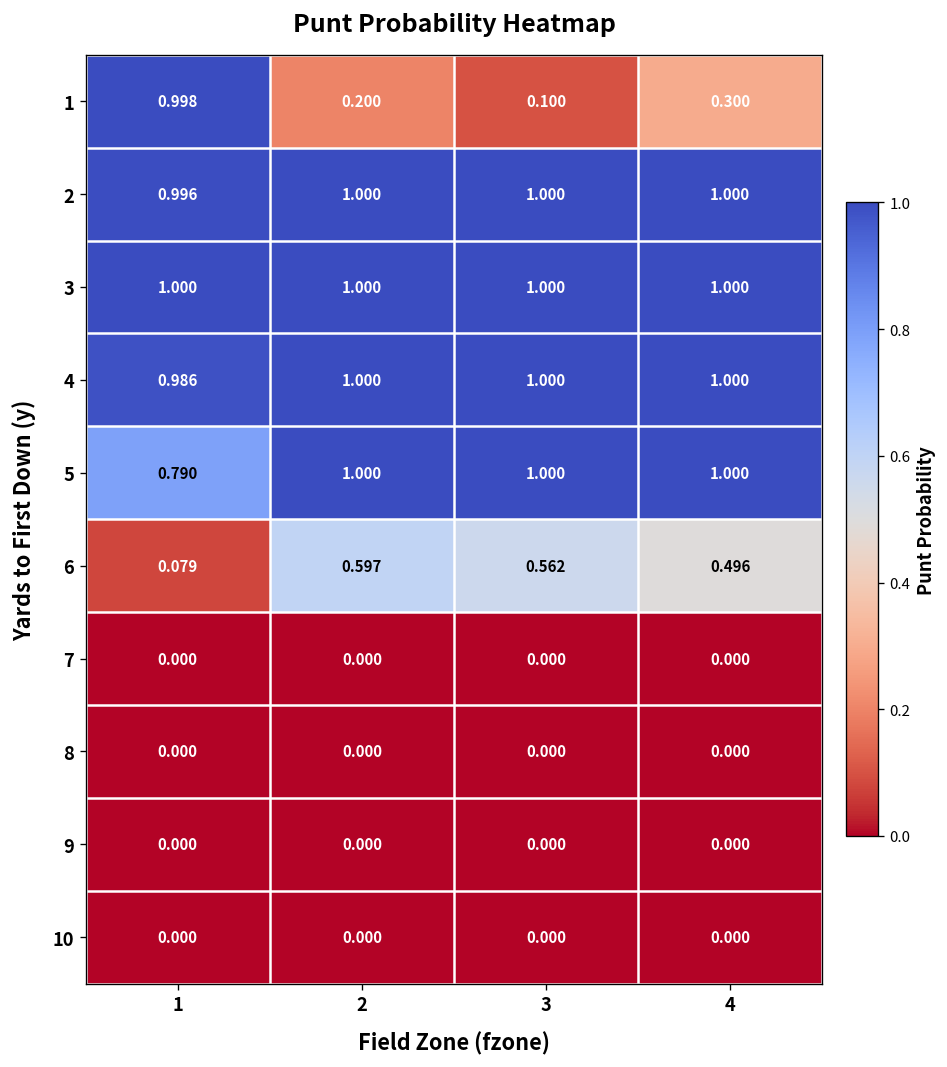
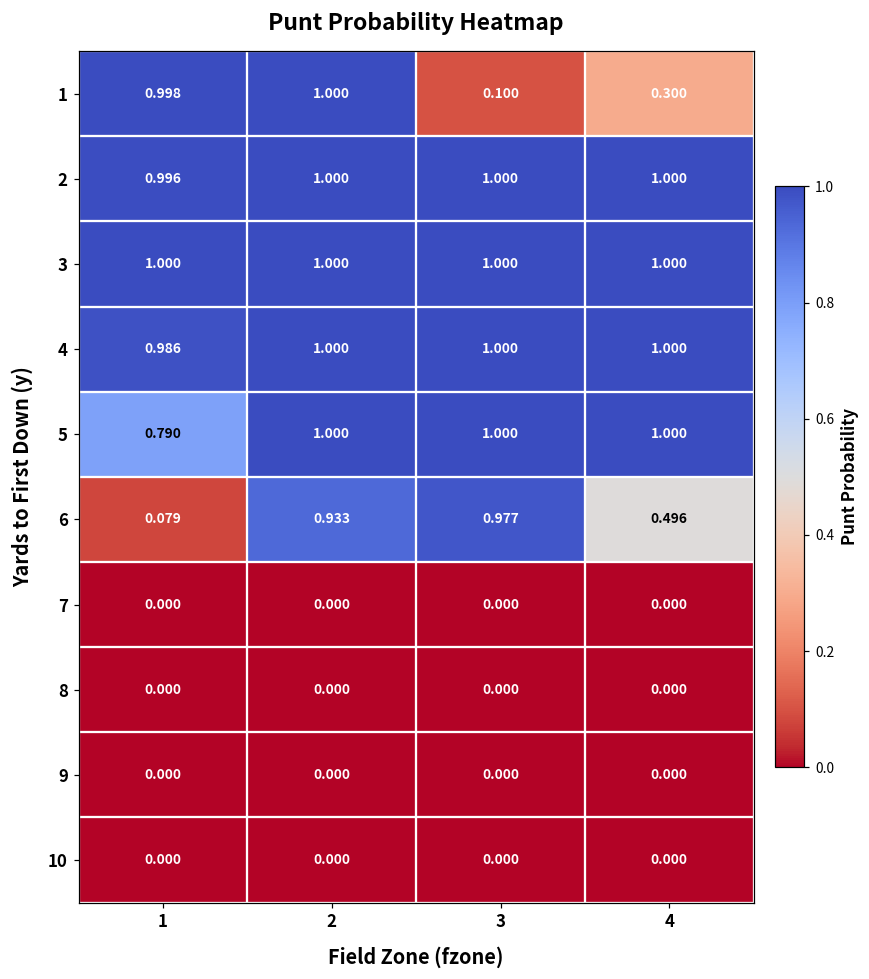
1, 2: 0.200 -> 1.000
6, 2: 0.597 -> 0.933
6, 3: 0.562 -> 0.977
